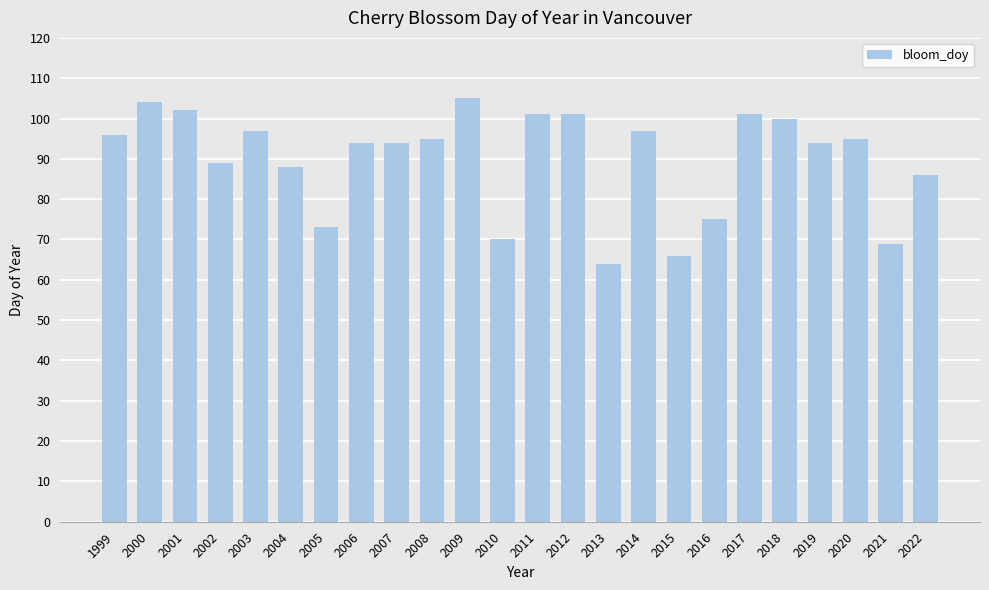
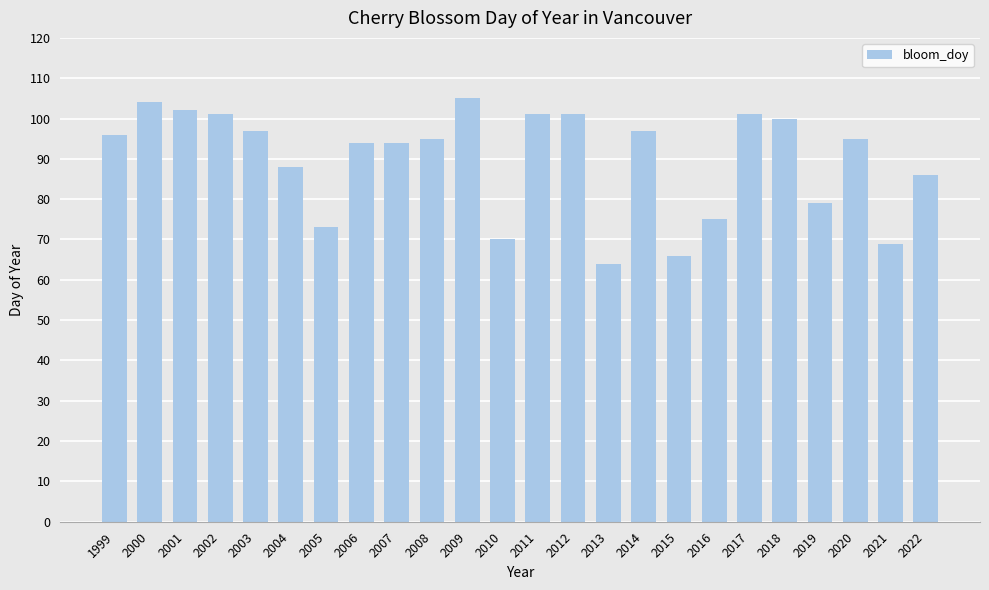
2002: 89 -> 101
2019: 94 -> 79
